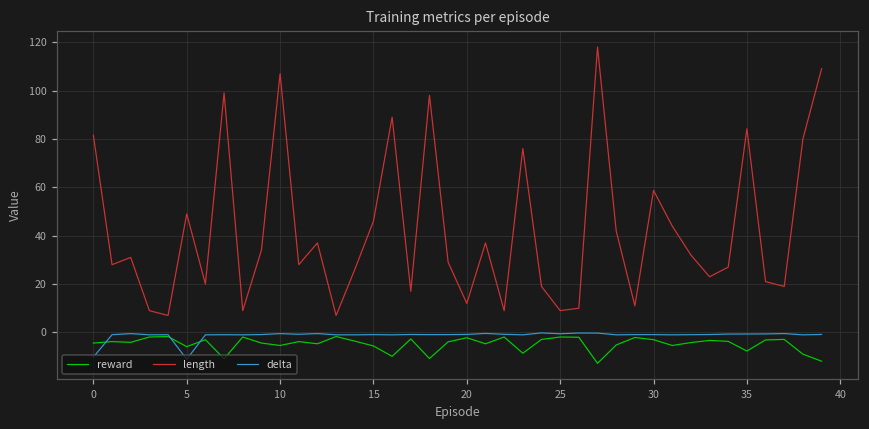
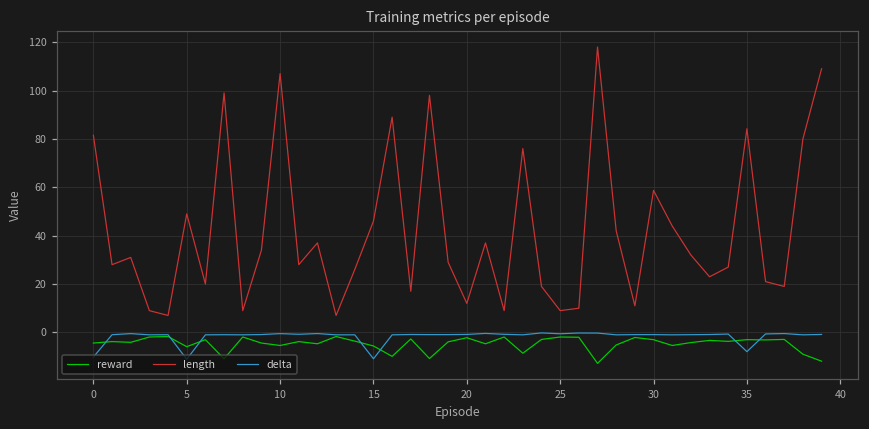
delta, 15: -1 -> -11
reward, 35: -8 -> -3
delta, 35: -1 -> -8
